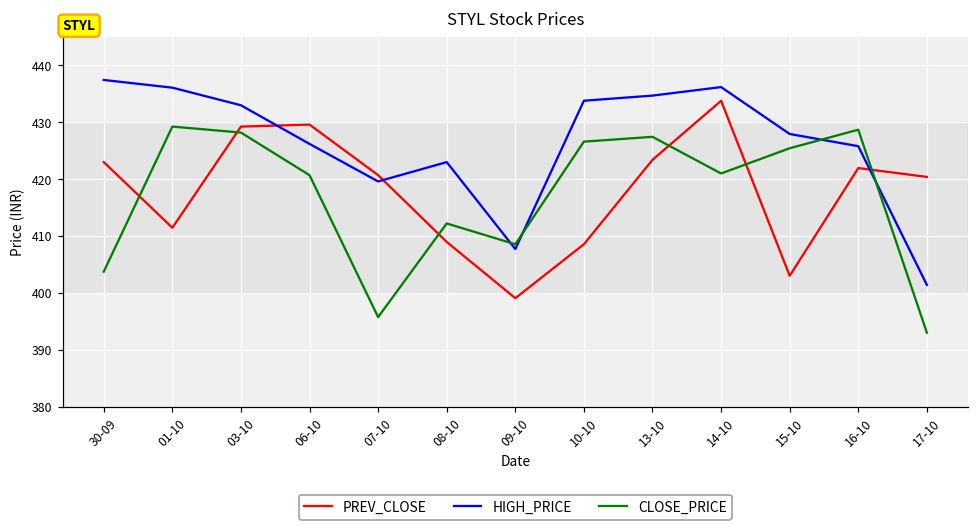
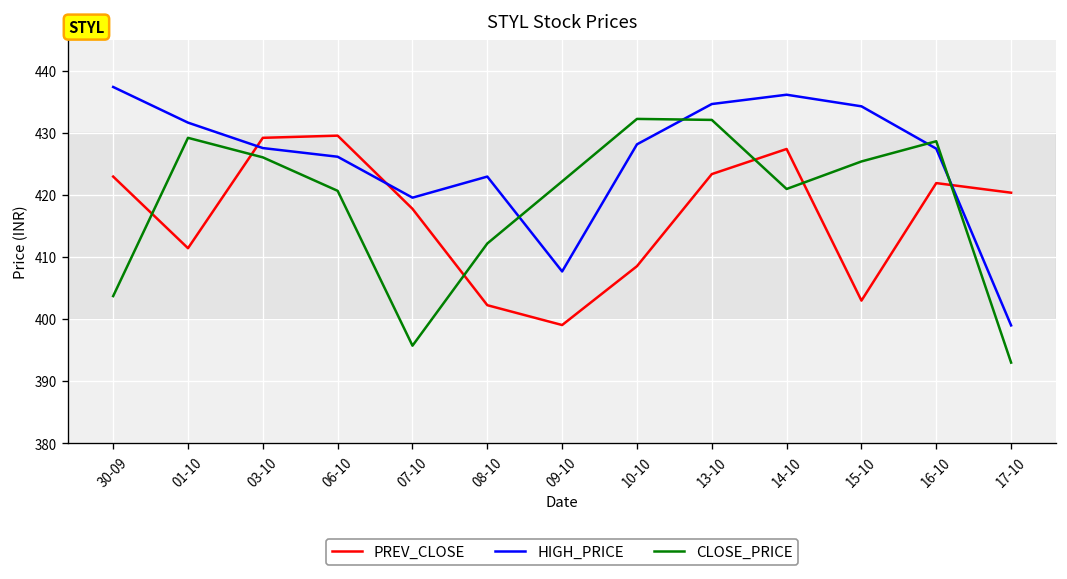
HIGH_PRICE, 01-10: 436 -> 432
HIGH_PRICE, 03-10: 433 -> 428
CLOSE_PRICE, 03-10: 428 -> 426
PREV_CLOSE, 07-10: 421 -> 418
PREV_CLOSE, 08-10: 409 -> 402
CLOSE_PRICE, 09-10: 409 -> 422
HIGH_PRICE, 10-10: 434 -> 428
CLOSE_PRICE, 10-10: 427 -> 432
CLOSE_PRICE, 13-10: 427 -> 432
PREV_CLOSE, 14-10: 434 -> 427
HIGH_PRICE, 15-10: 428 -> 434
HIGH_PRICE, 16-10: 426 -> 428
HIGH_PRICE, 17-10: 401 -> 399
